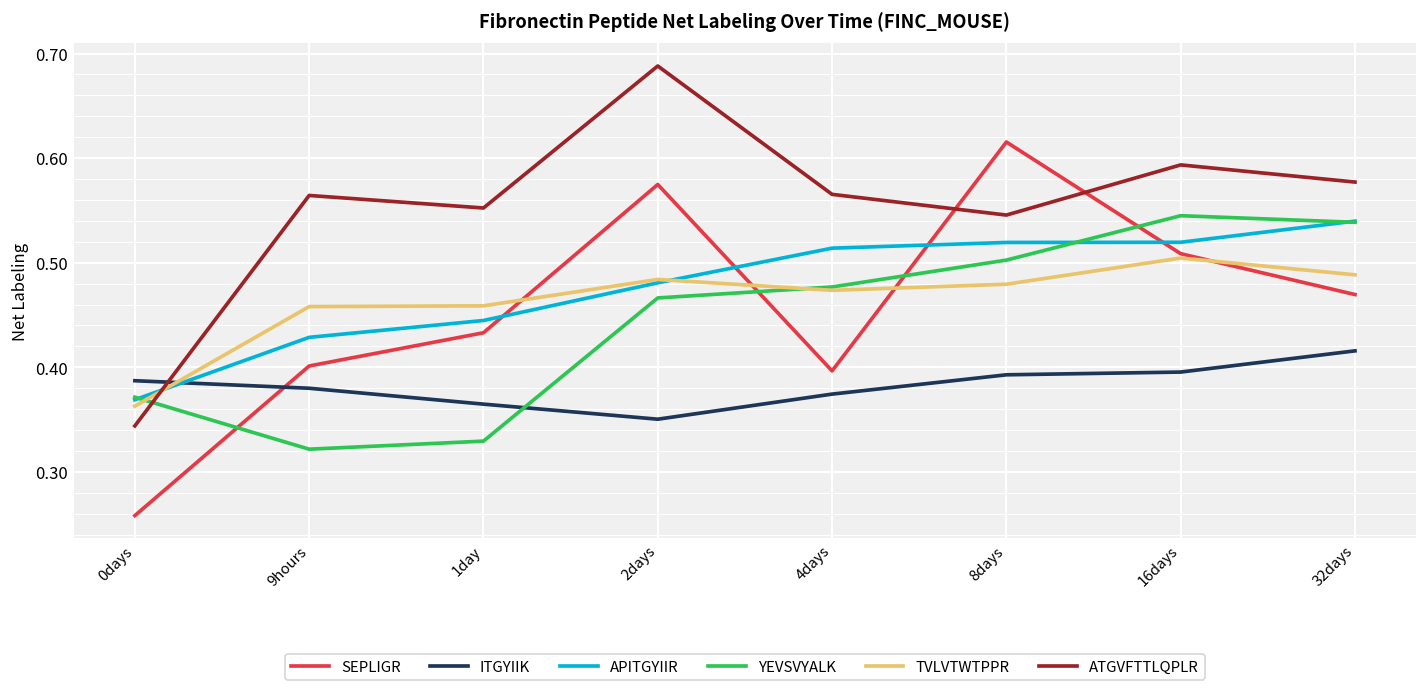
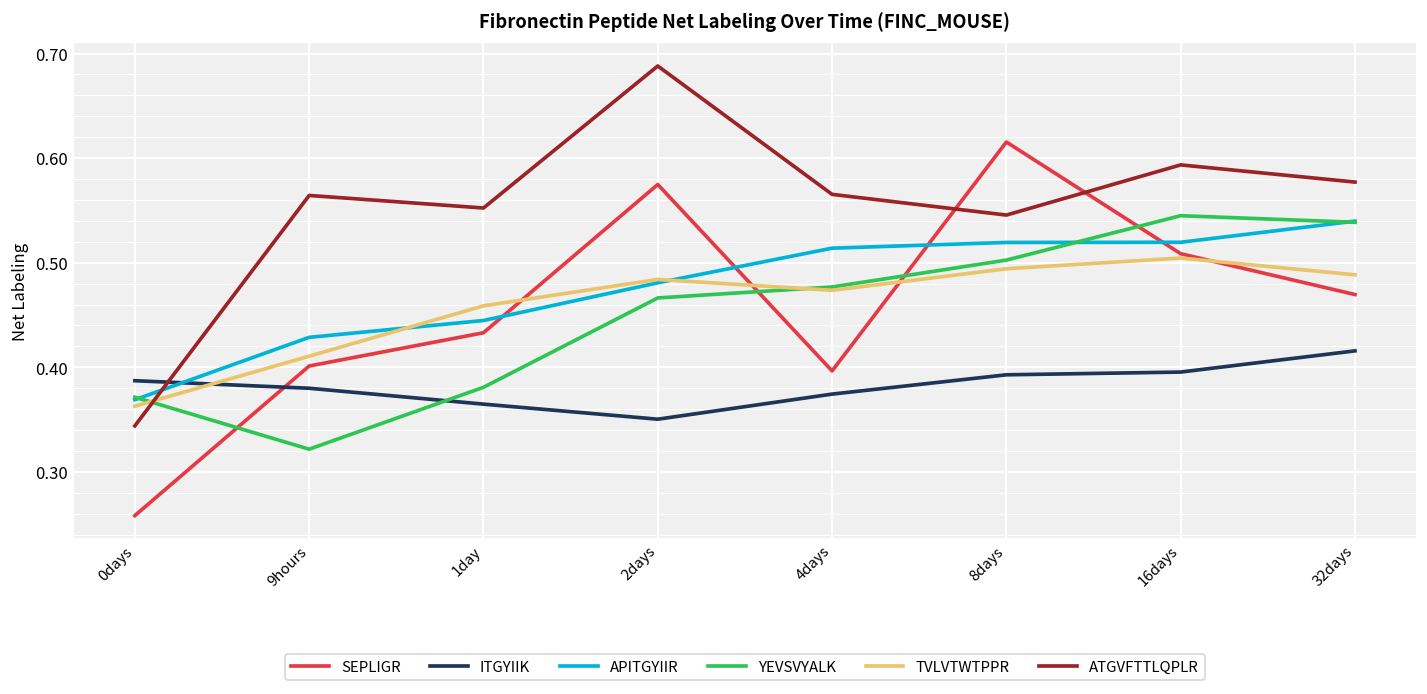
TVLVTWTPPR, 9hours: 0.46 -> 0.41
YEVSVYALK, 1day: 0.33 -> 0.38
TVLVTWTPPR, 8days: 0.48 -> 0.49
